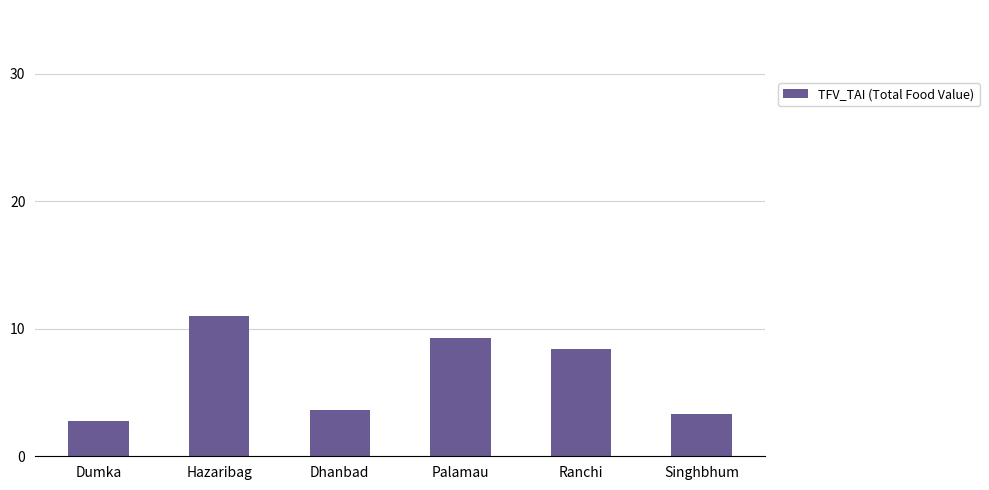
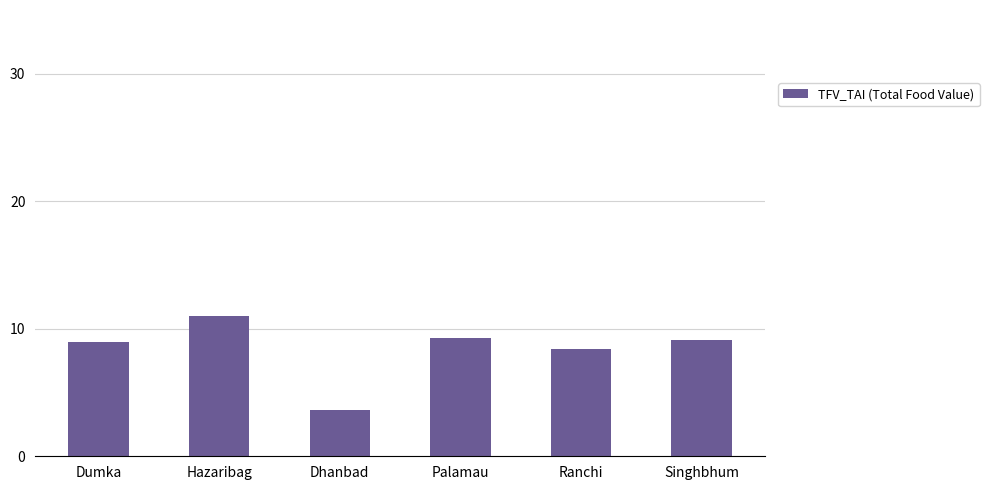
Dumka: 2.8 -> 9.0
Singhbhum: 3.3 -> 9.1
